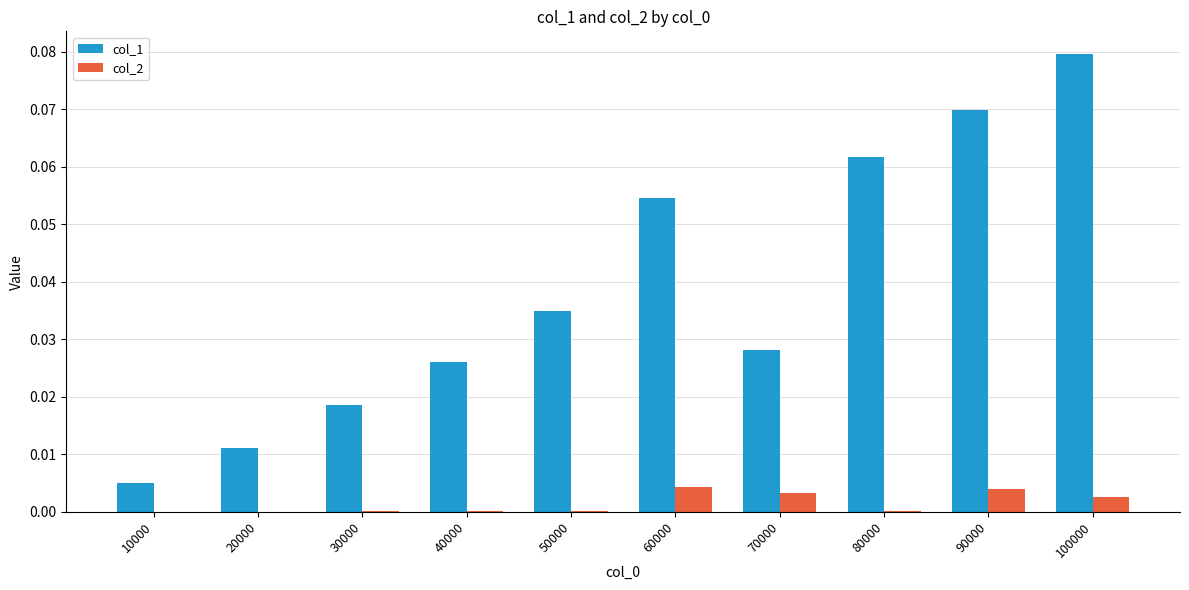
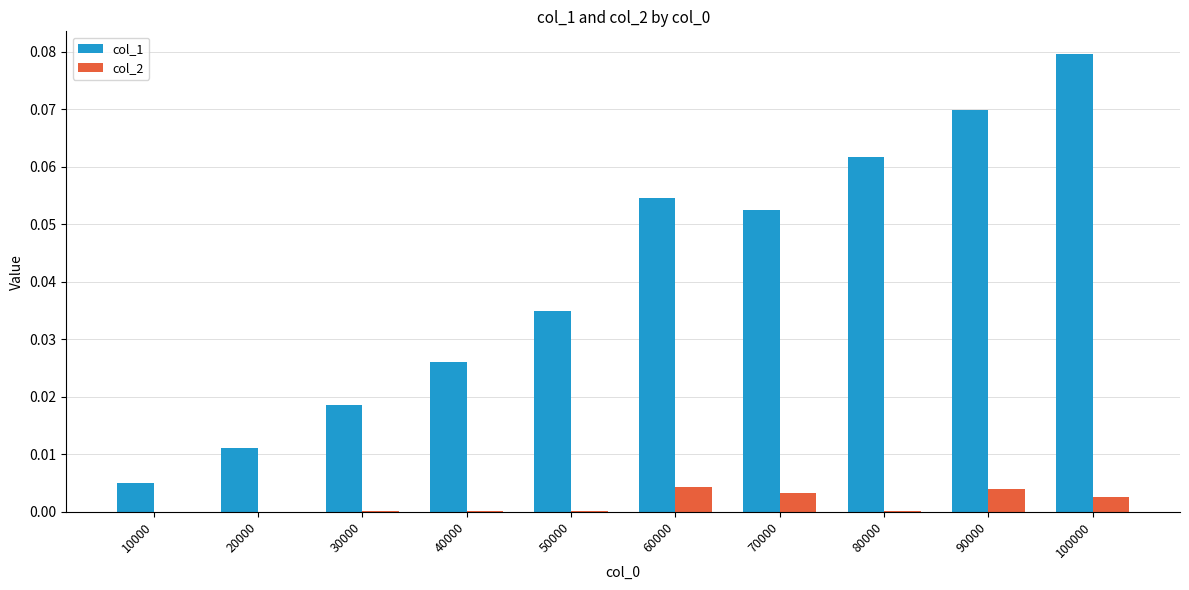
col_1, 70000: 0.028 -> 0.053
